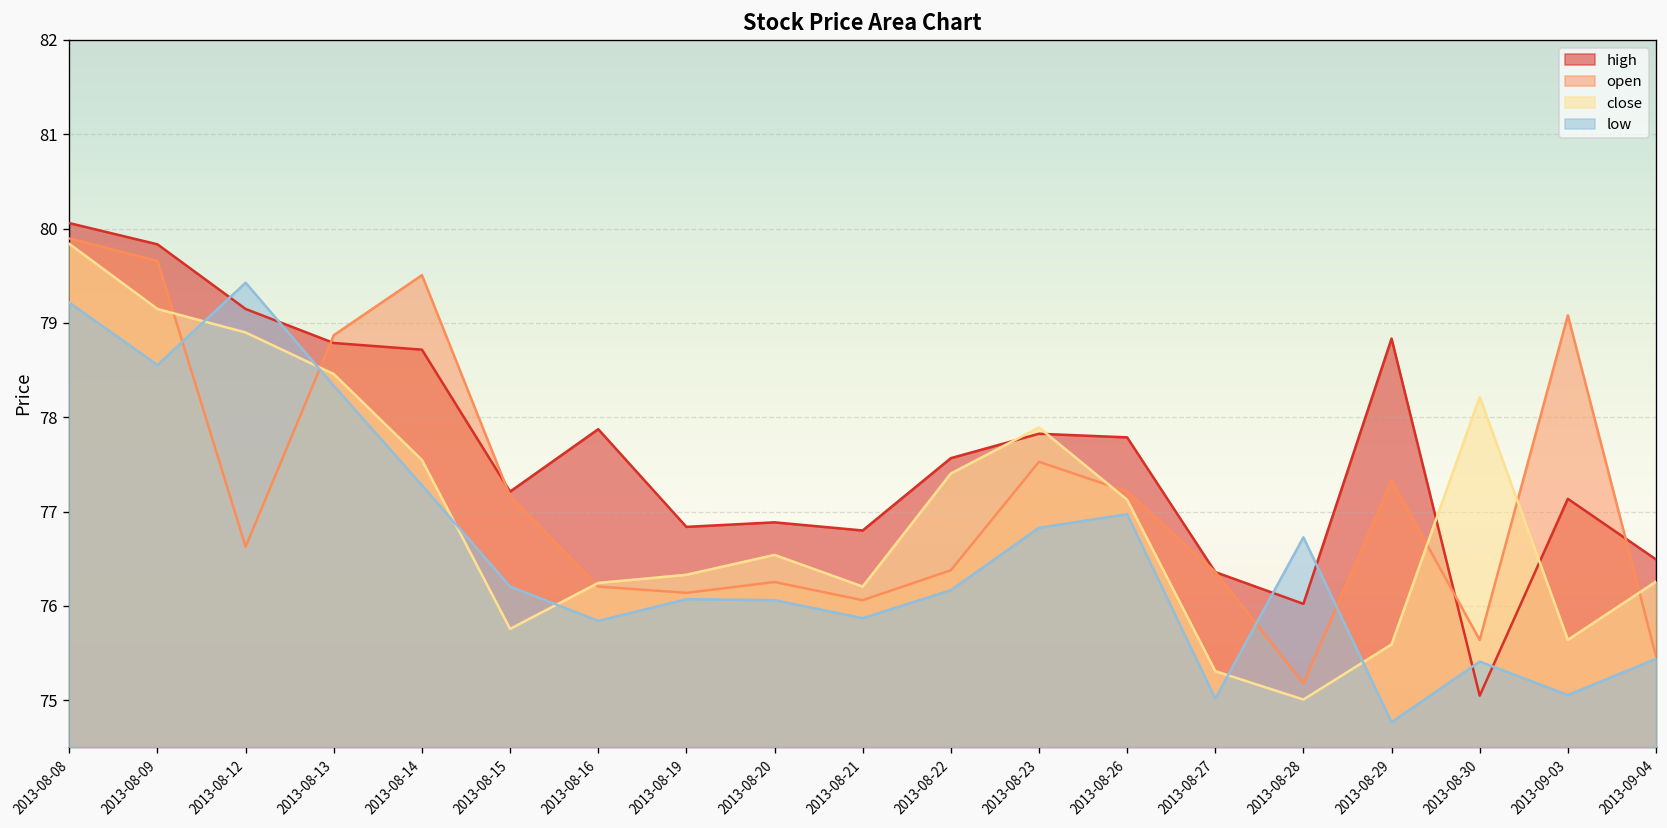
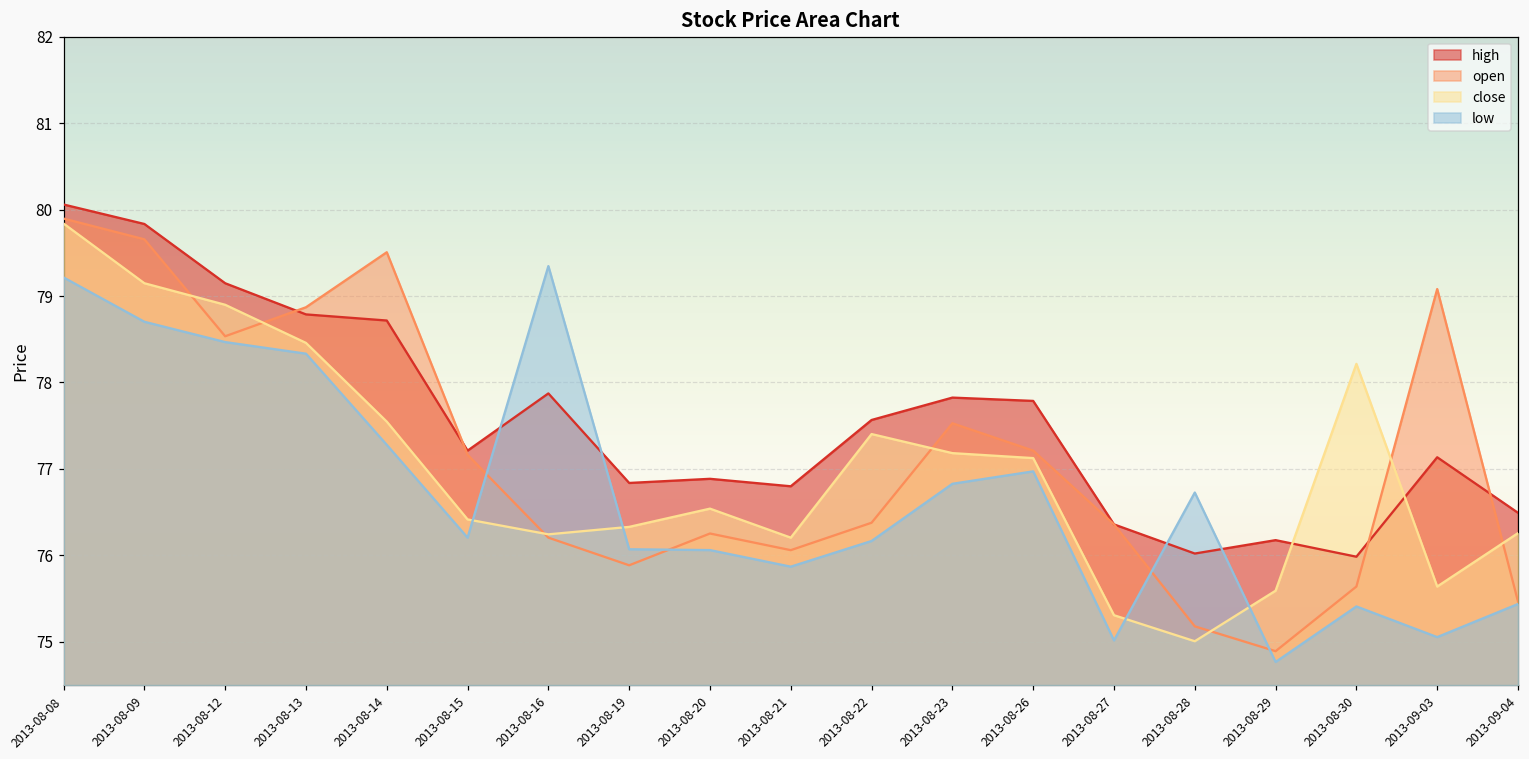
low, 2013-08-09: 78.6 -> 78.7
open, 2013-08-12: 76.6 -> 78.5
low, 2013-08-12: 79.4 -> 78.5
close, 2013-08-15: 75.8 -> 76.4
low, 2013-08-16: 75.8 -> 79.3
open, 2013-08-19: 76.1 -> 75.9
close, 2013-08-23: 77.9 -> 77.2
high, 2013-08-29: 78.8 -> 76.2
open, 2013-08-29: 77.3 -> 74.9
high, 2013-08-30: 75.0 -> 76.0
